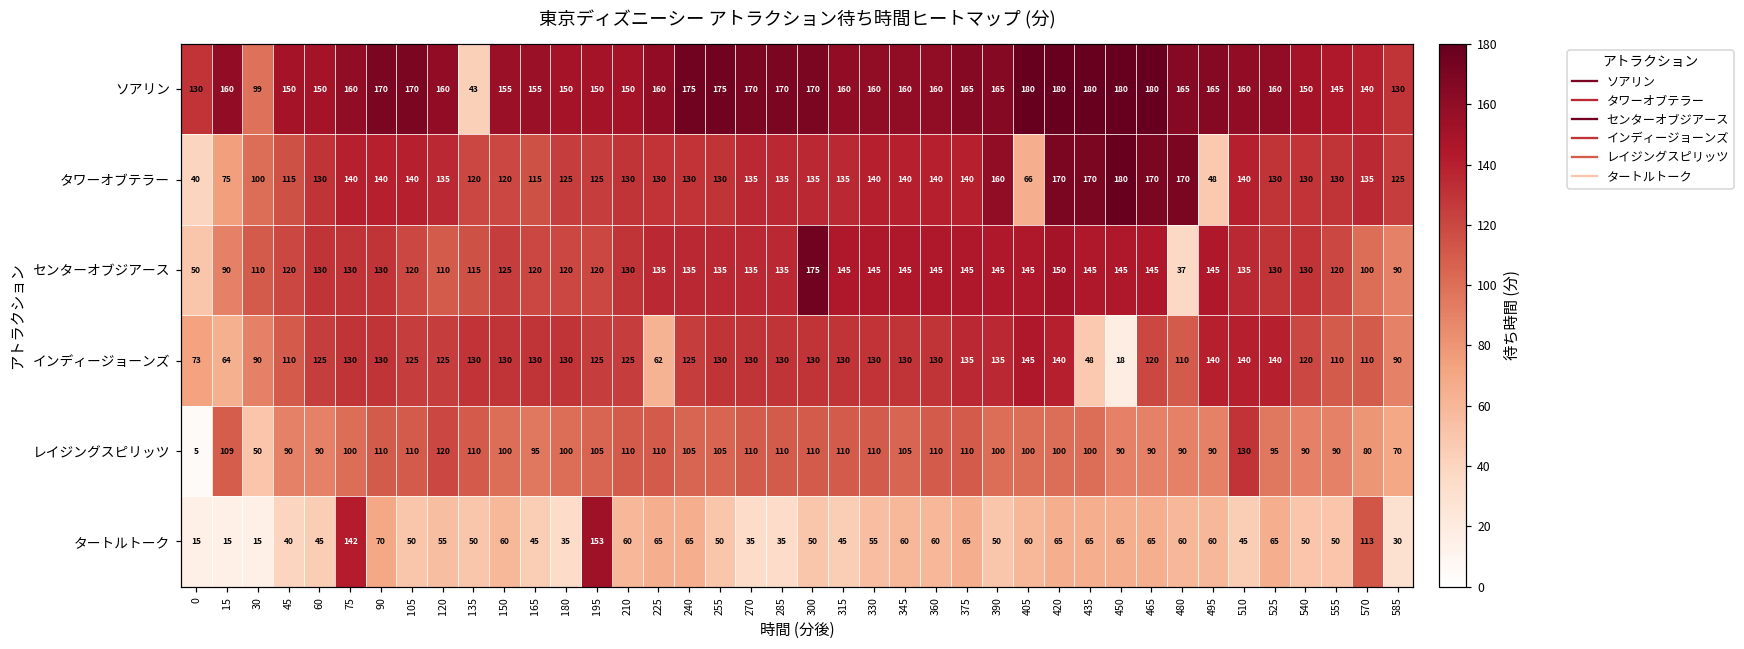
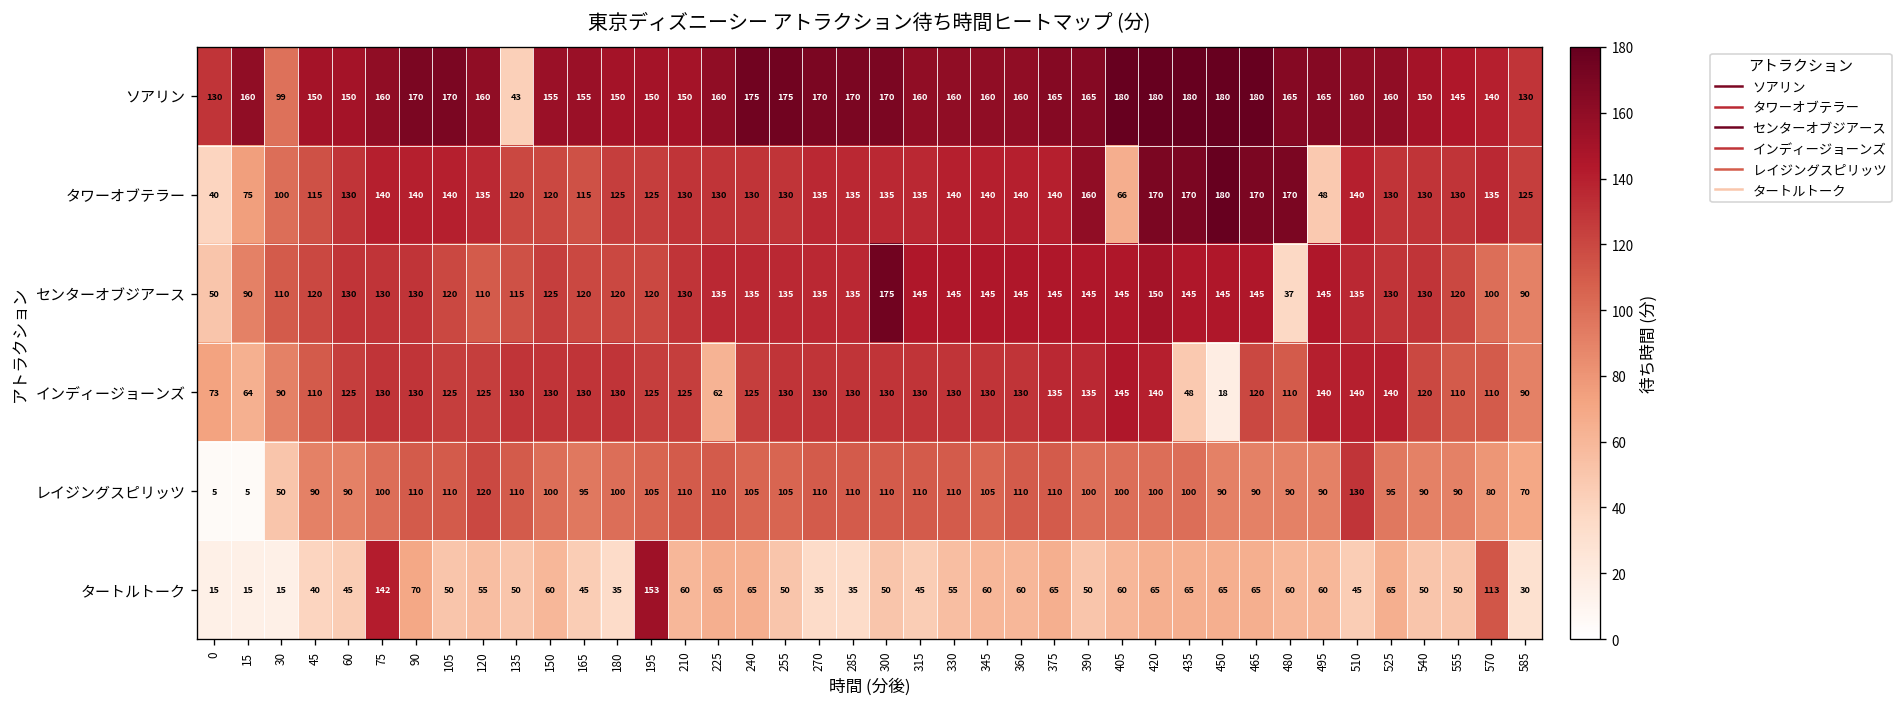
レイジングスピリッツ, 15: 109 -> 5
